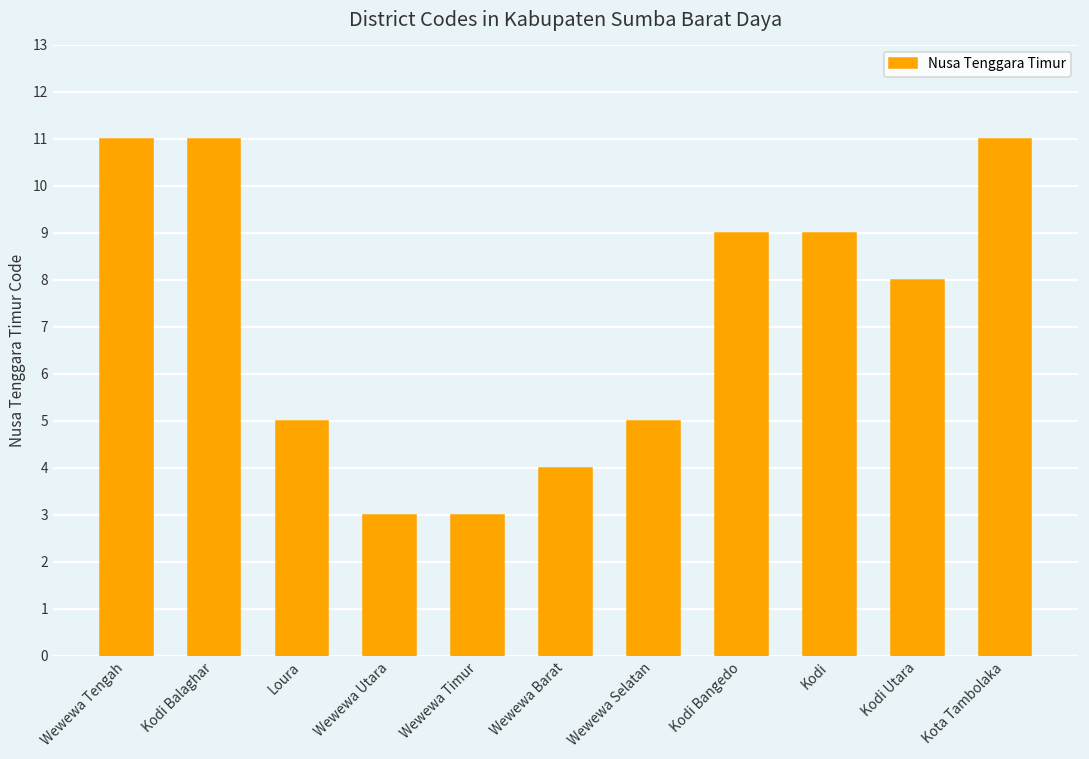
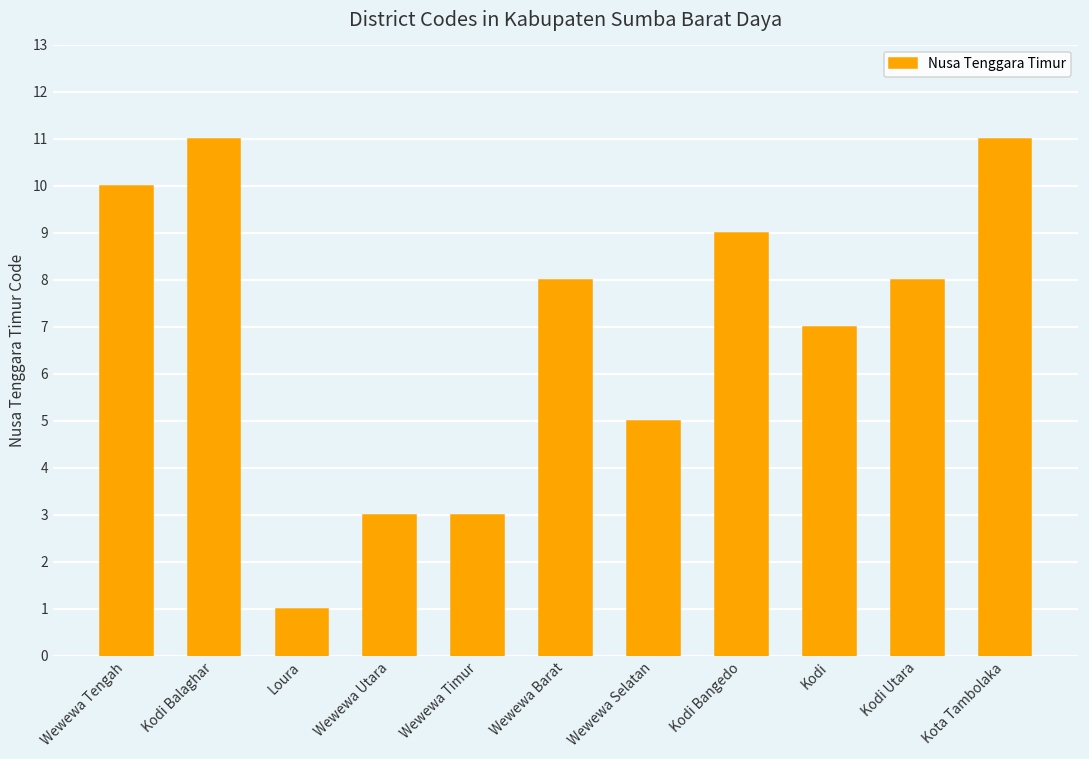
Wewewa Tengah: 11 -> 10
Loura: 5 -> 1
Wewewa Barat: 4 -> 8
Kodi: 9 -> 7
